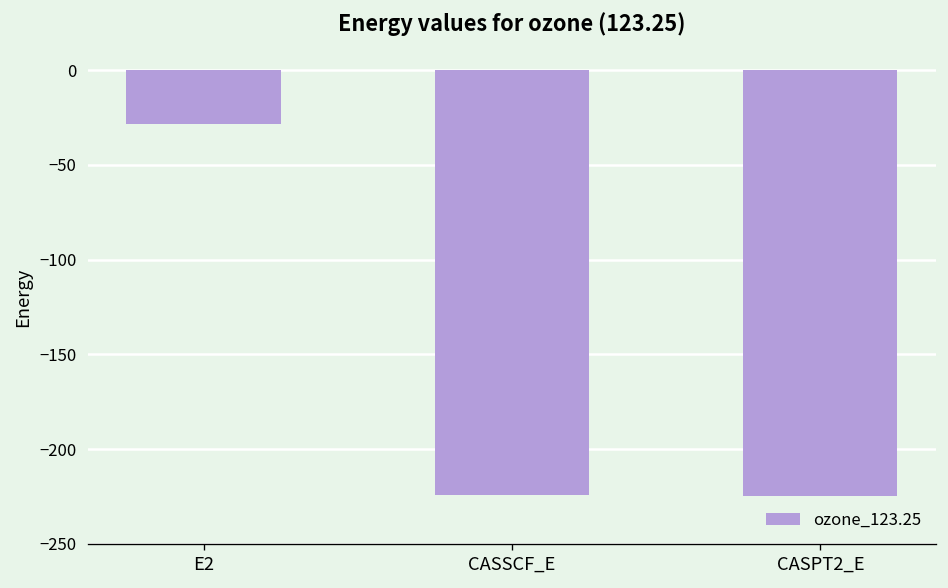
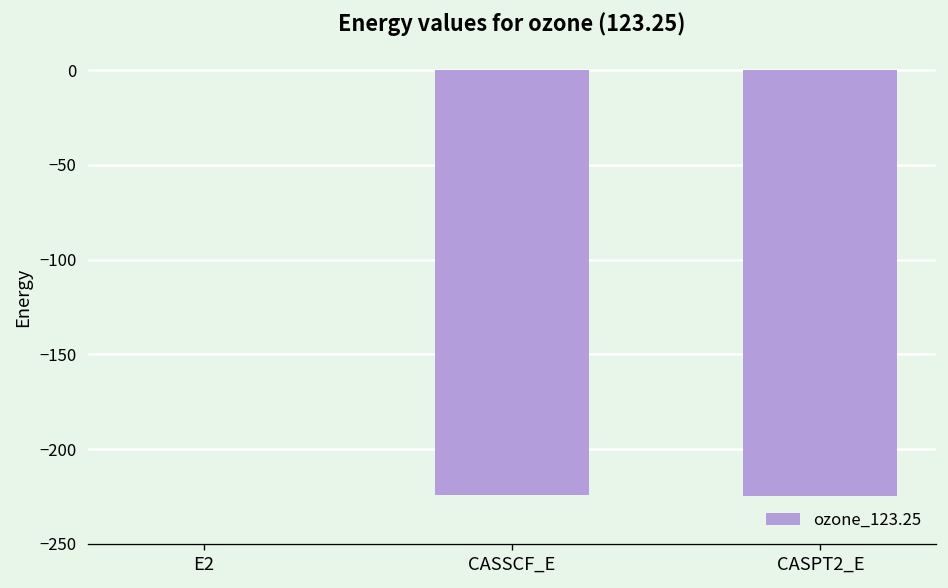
E2: -29 -> 0
